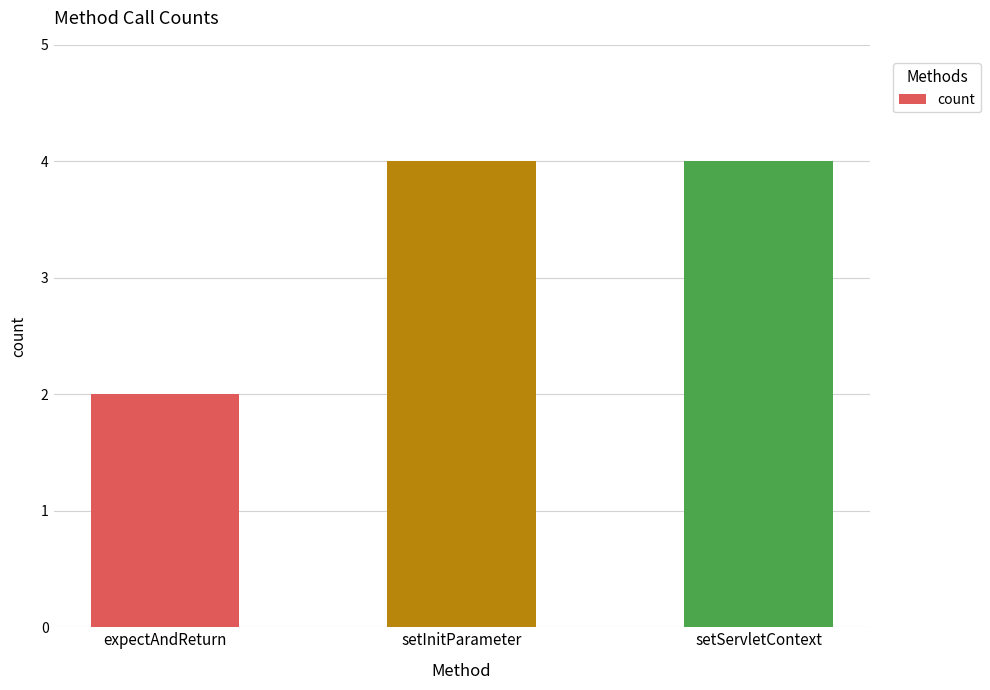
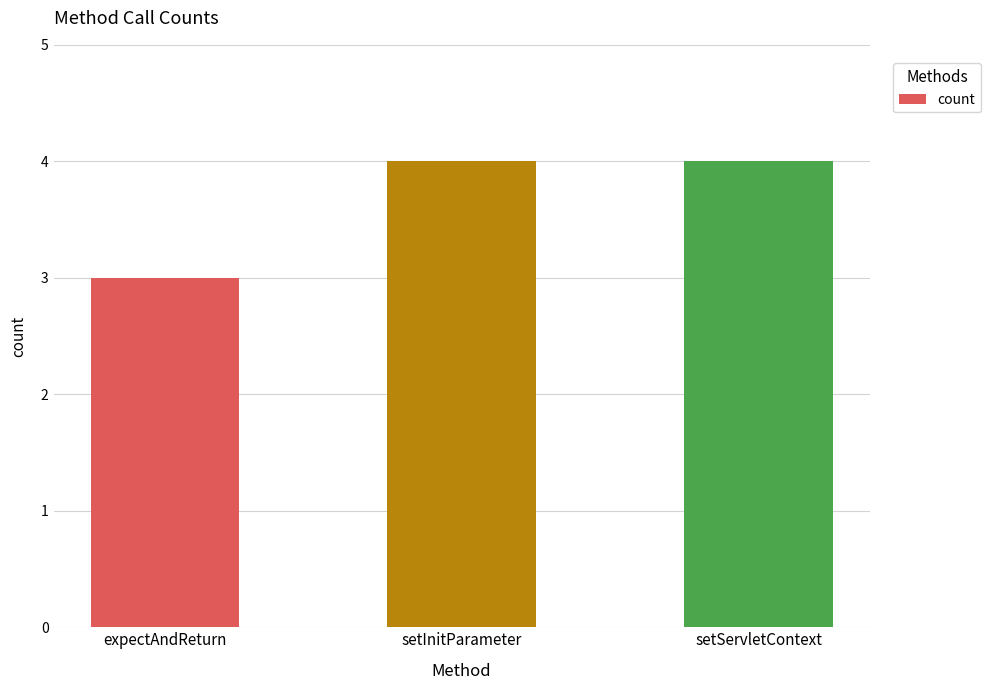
expectAndReturn: 2 -> 3
